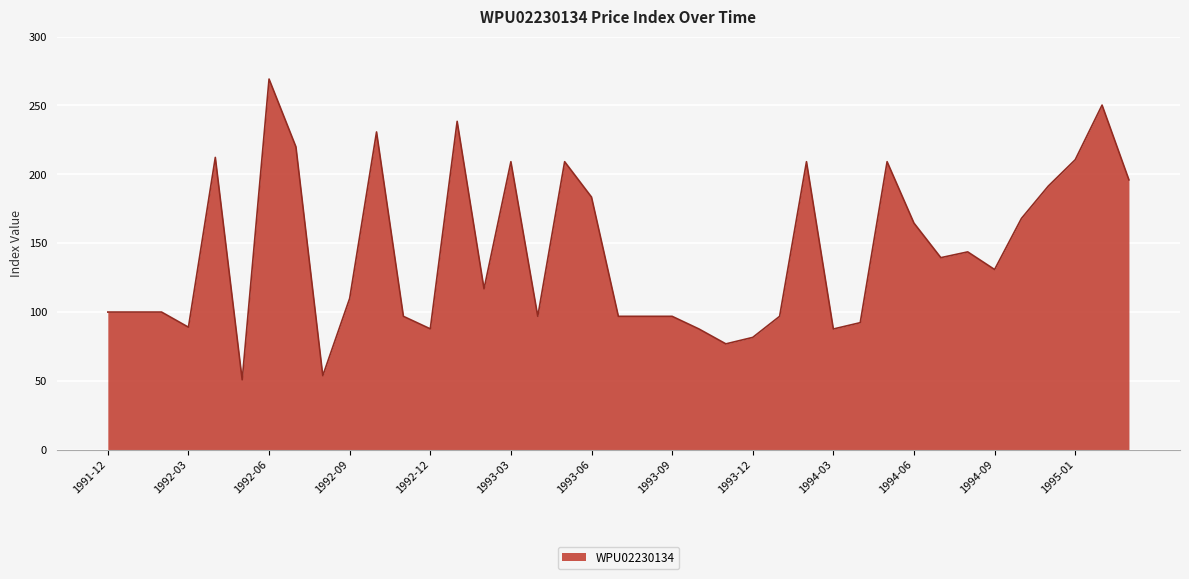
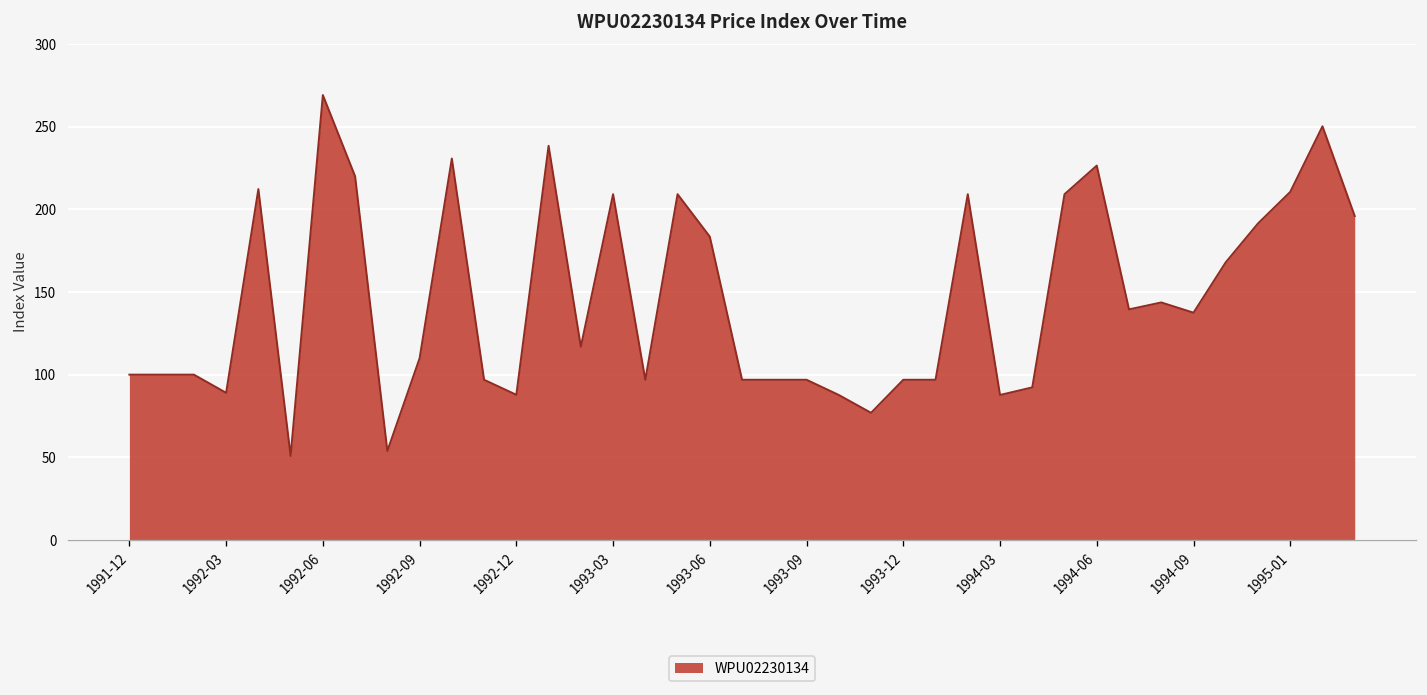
1993-12: 82 -> 97
1994-06: 165 -> 227
1994-09: 131 -> 138
